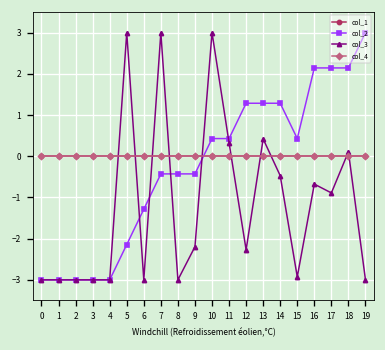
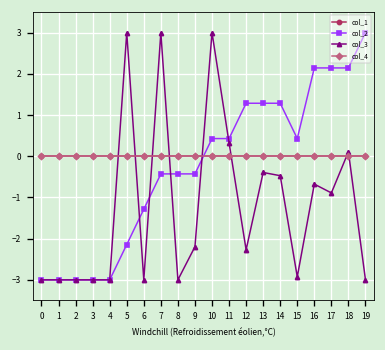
col_3, 13: 0.4 -> -0.4
